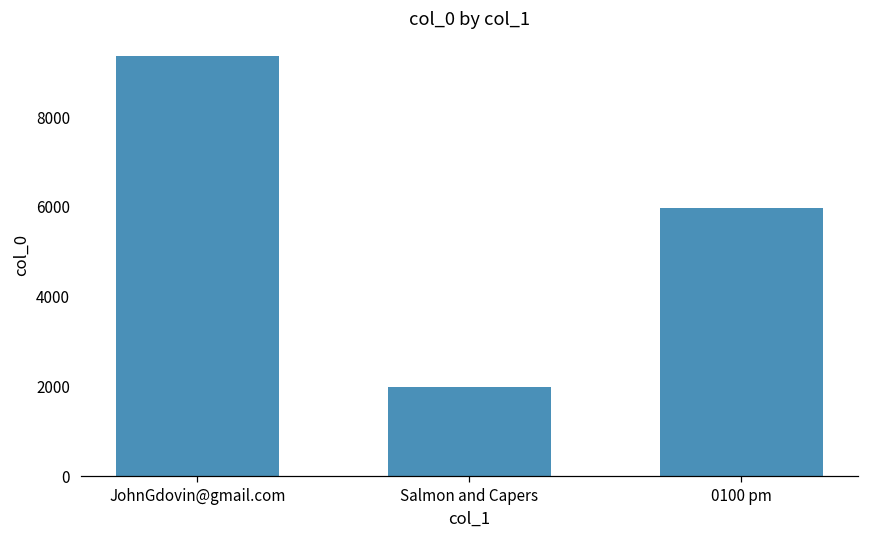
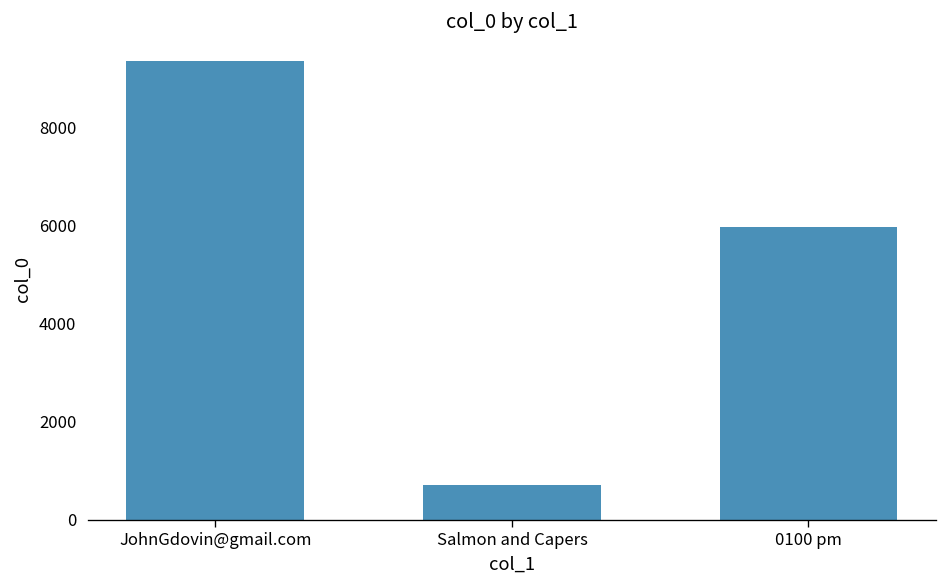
Salmon and Capers: 2000 -> 700
